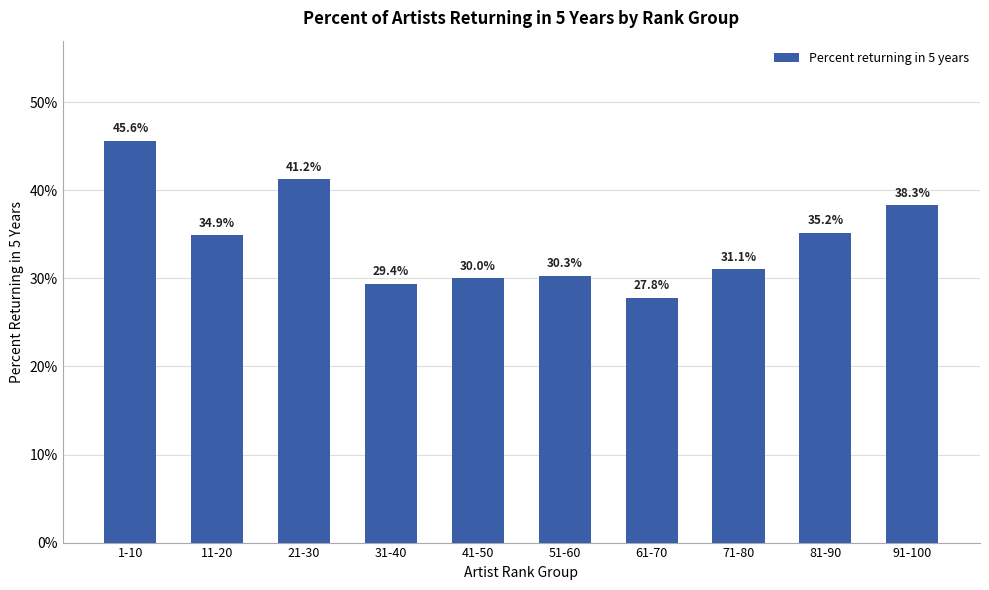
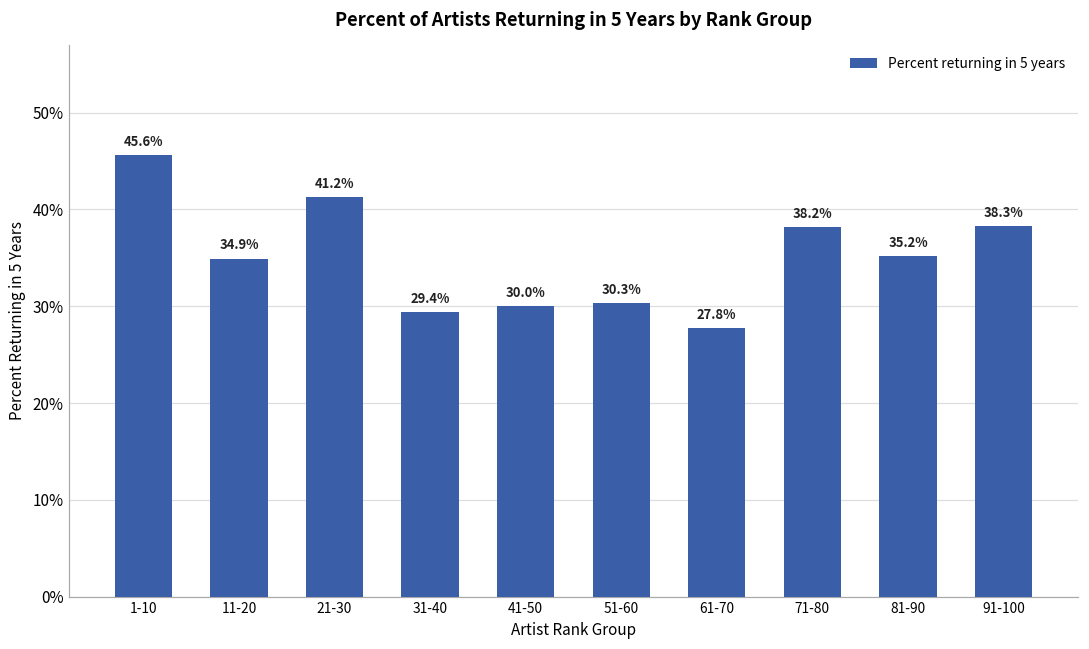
71-80: 31.1% -> 38.2%
